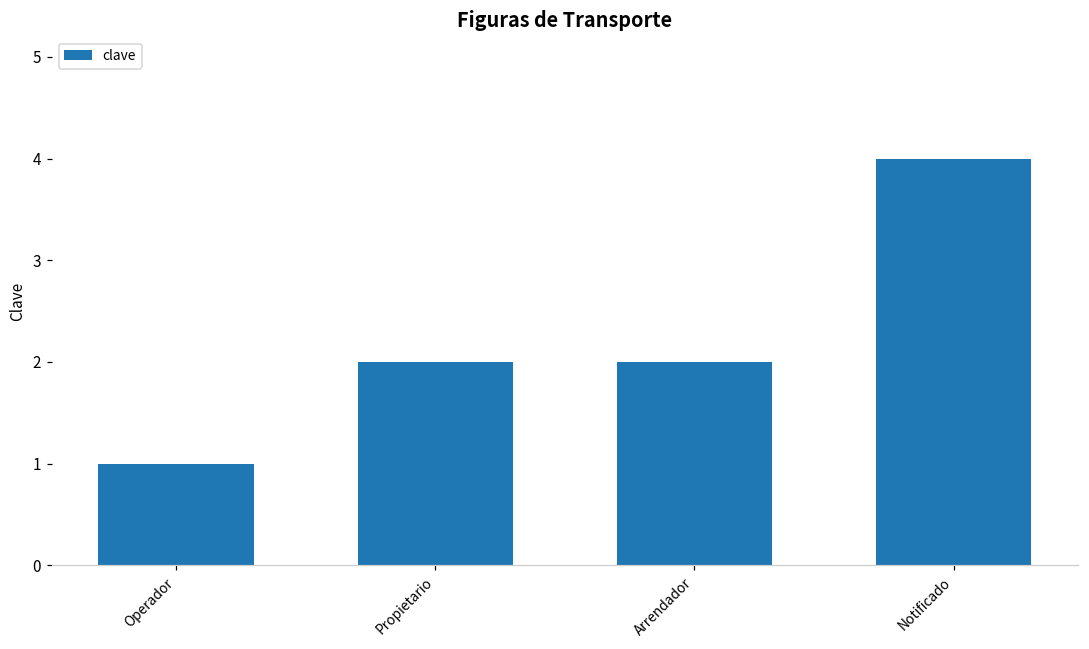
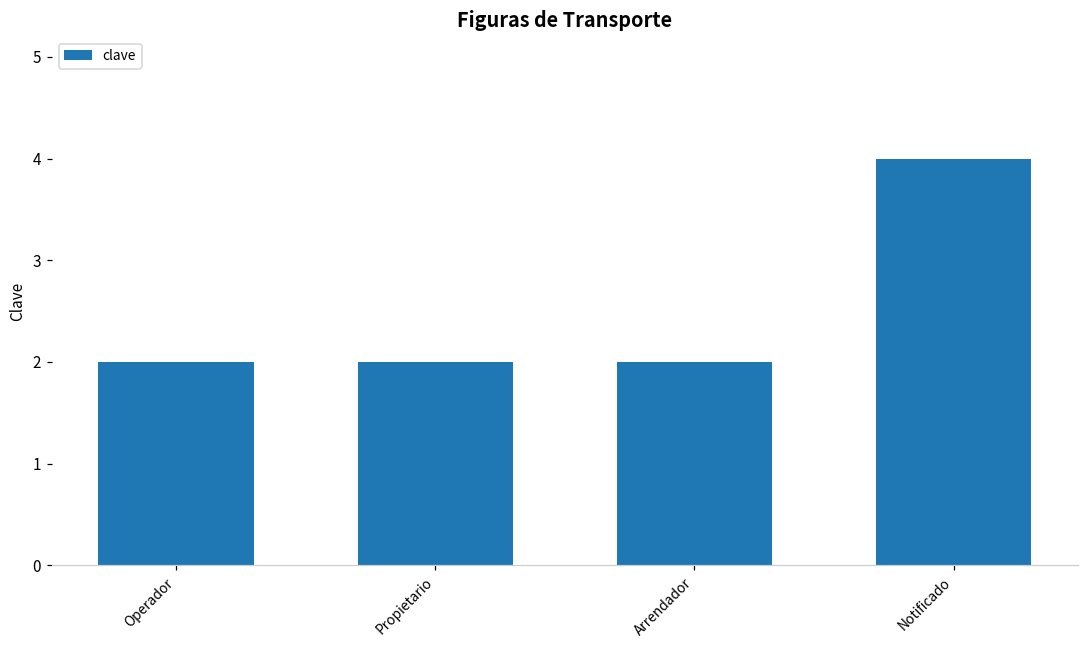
Operador: 1 -> 2
